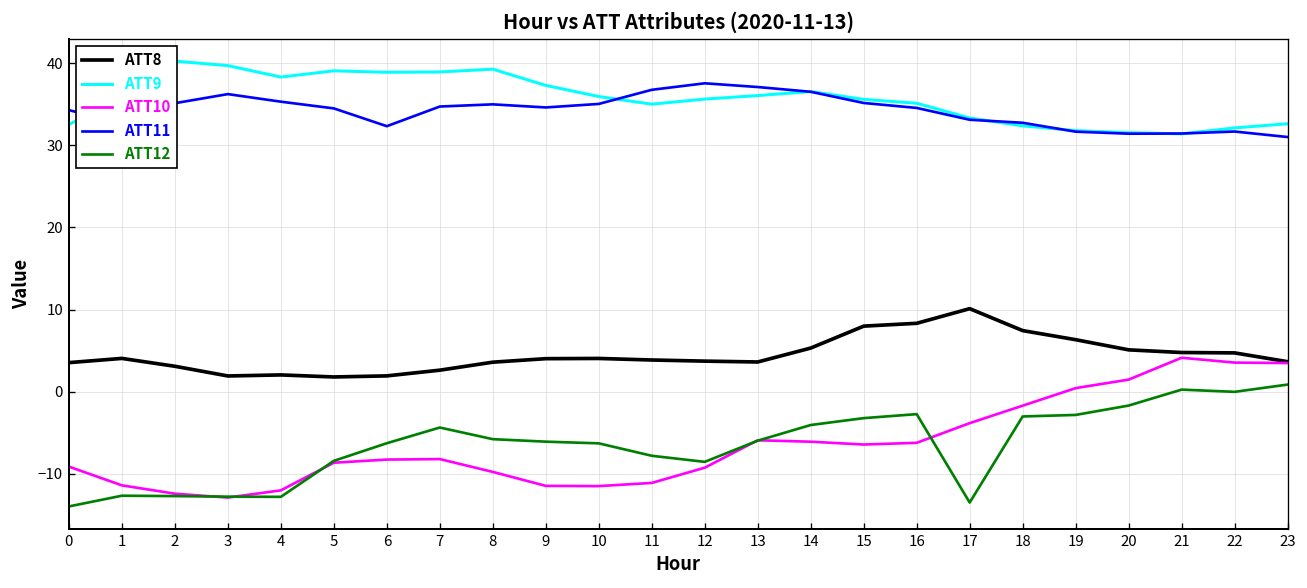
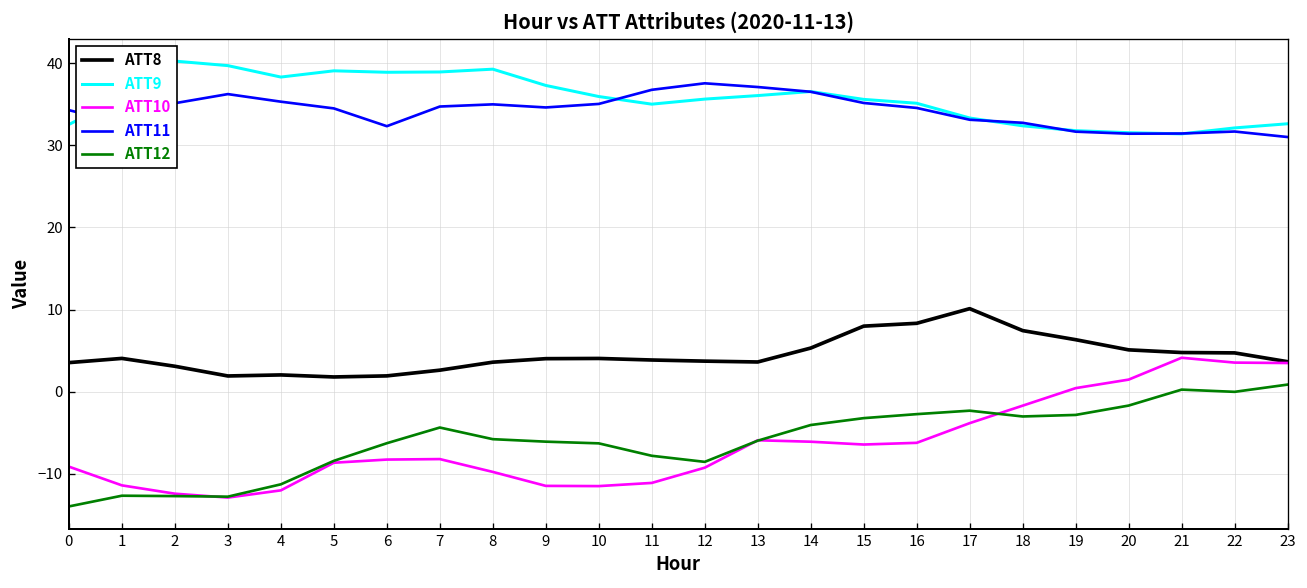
ATT12, 4: -13 -> -11
ATT12, 17: -13 -> -2
